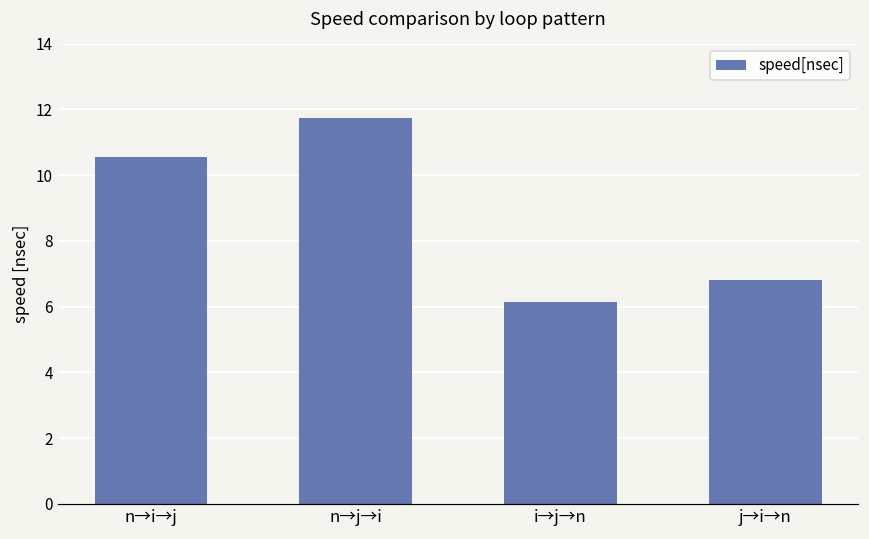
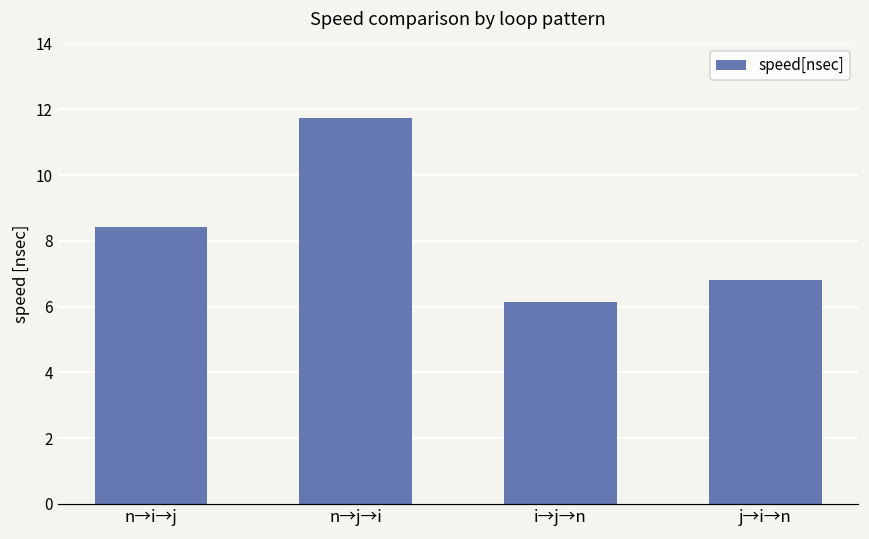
n→i→j: 10.6 -> 8.4
